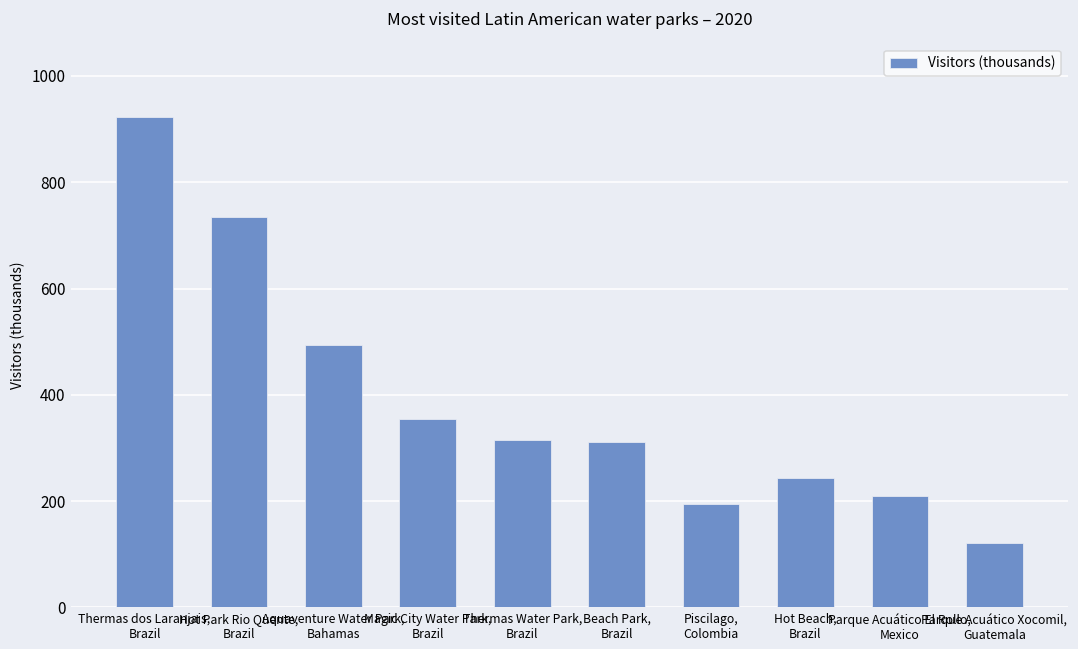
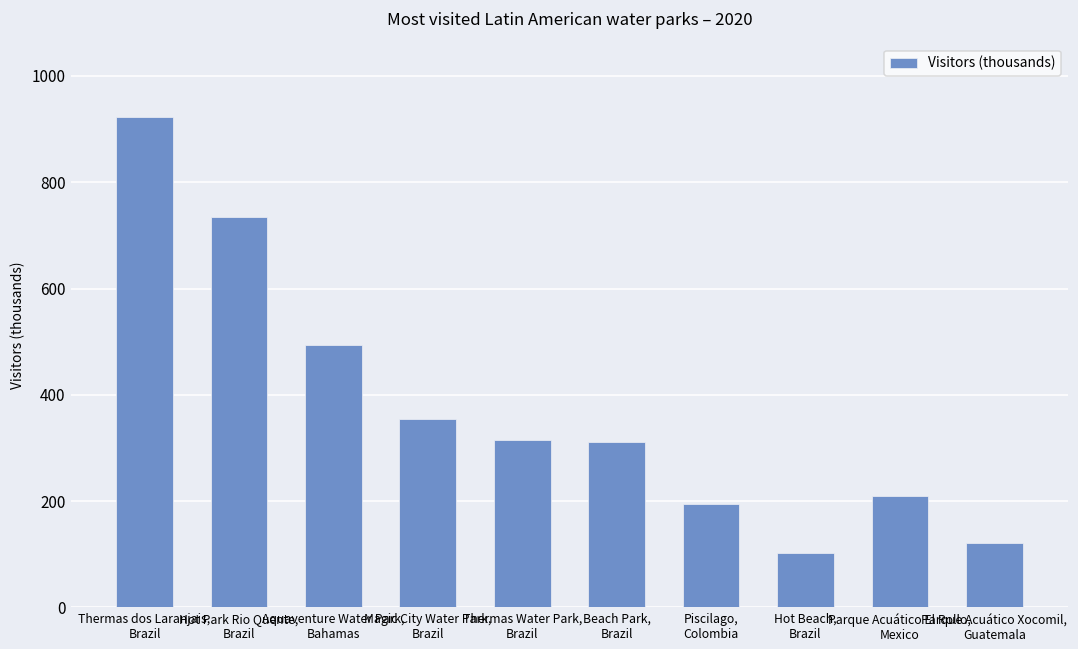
Hot Beach, Brazil: 240 -> 100
